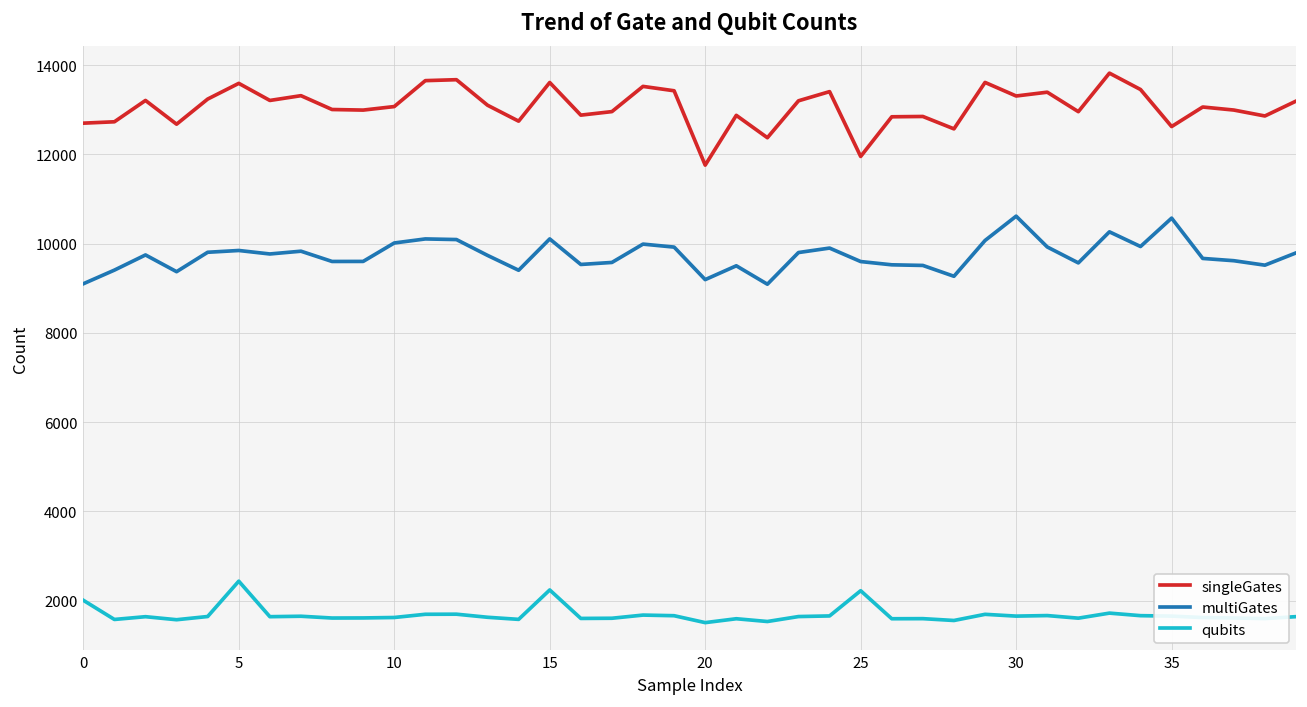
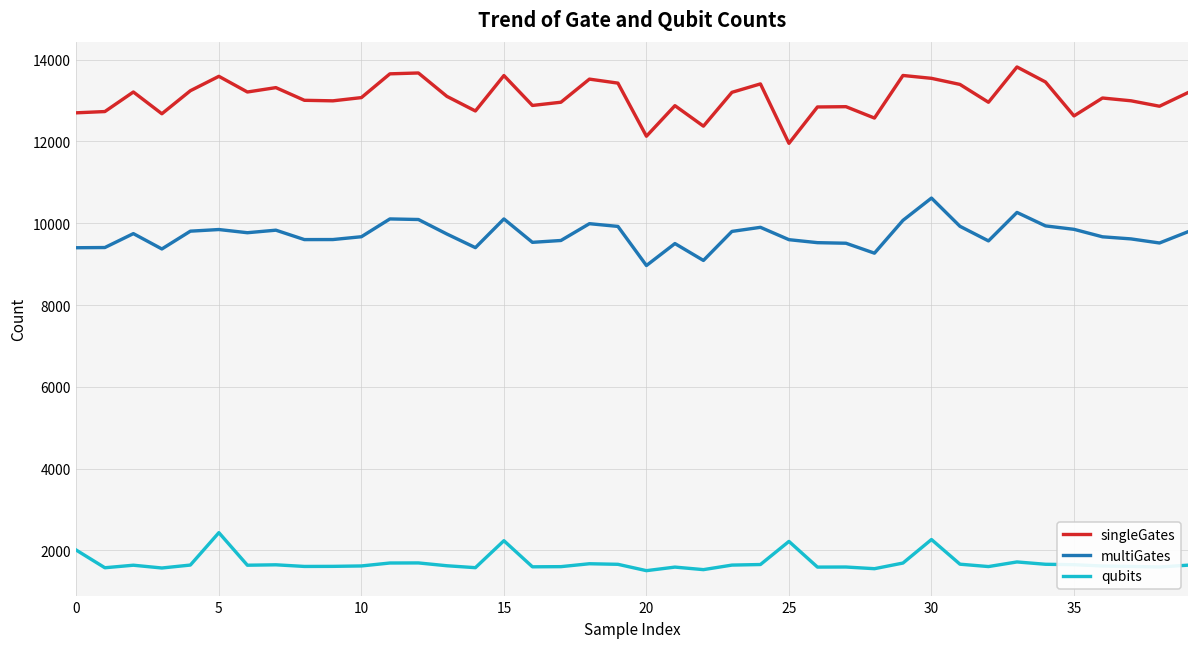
multiGates, 0: 9100 -> 9400
multiGates, 10: 10000 -> 9700
singleGates, 20: 11800 -> 12100
multiGates, 20: 9200 -> 9000
singleGates, 30: 13300 -> 13500
qubits, 30: 1700 -> 2300
multiGates, 35: 10600 -> 9900
